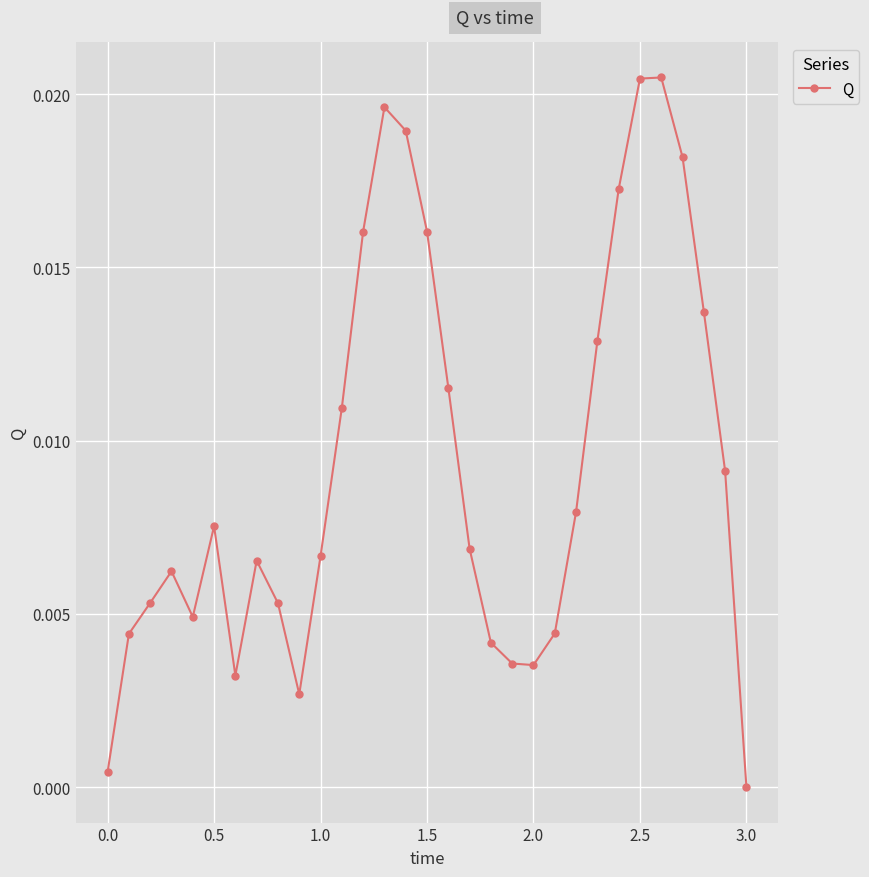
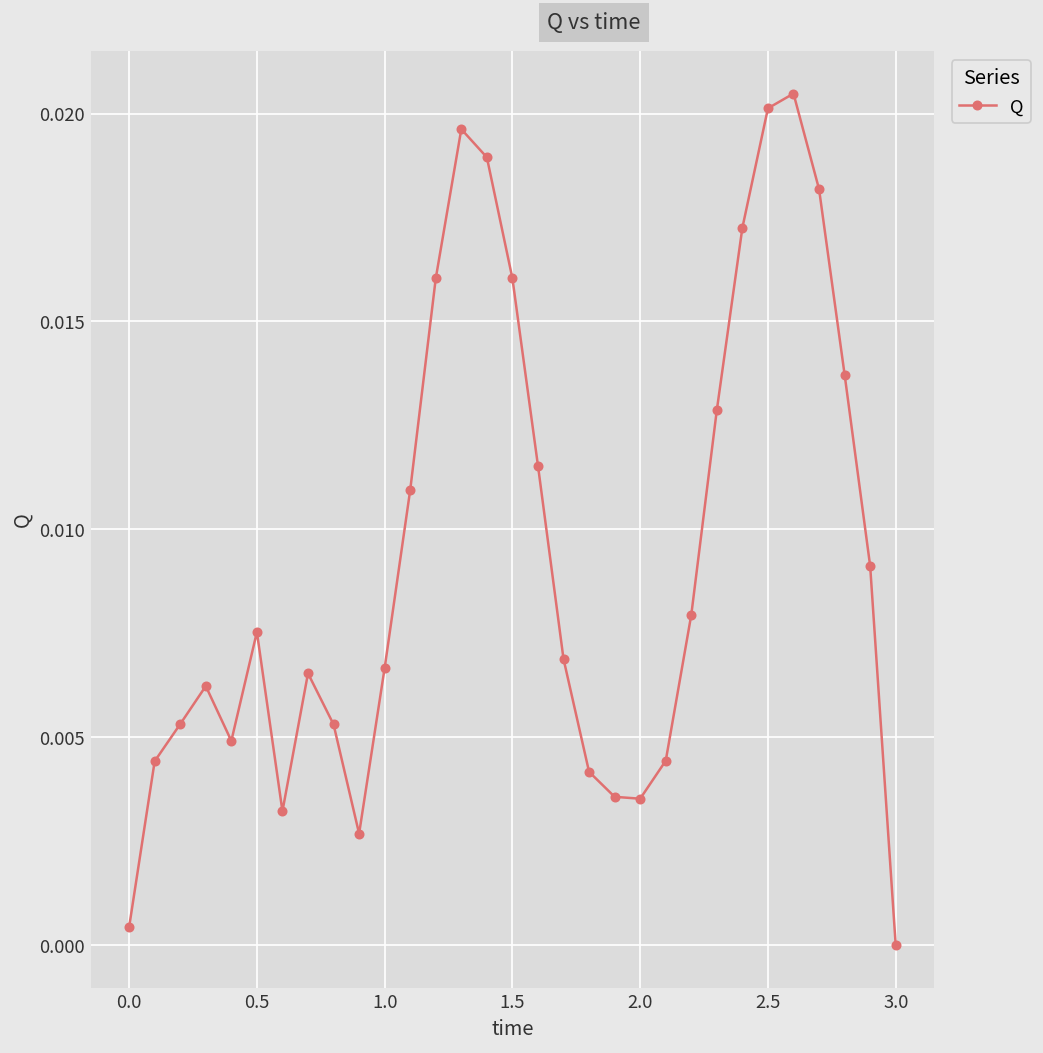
2.5: 0.0204 -> 0.0201
